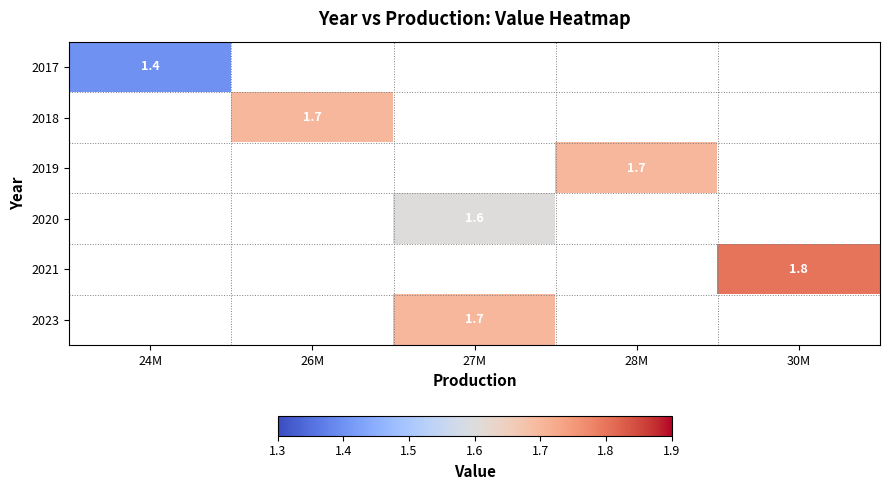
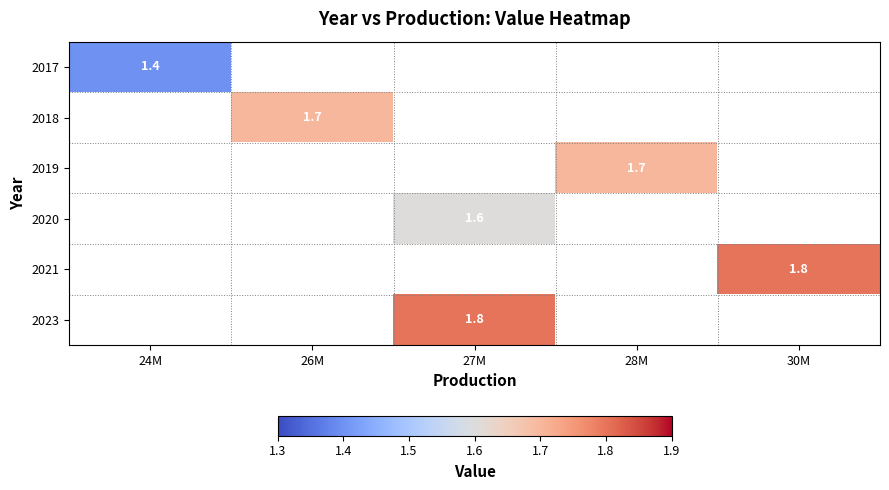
2023, 27M: 1.7 -> 1.8
